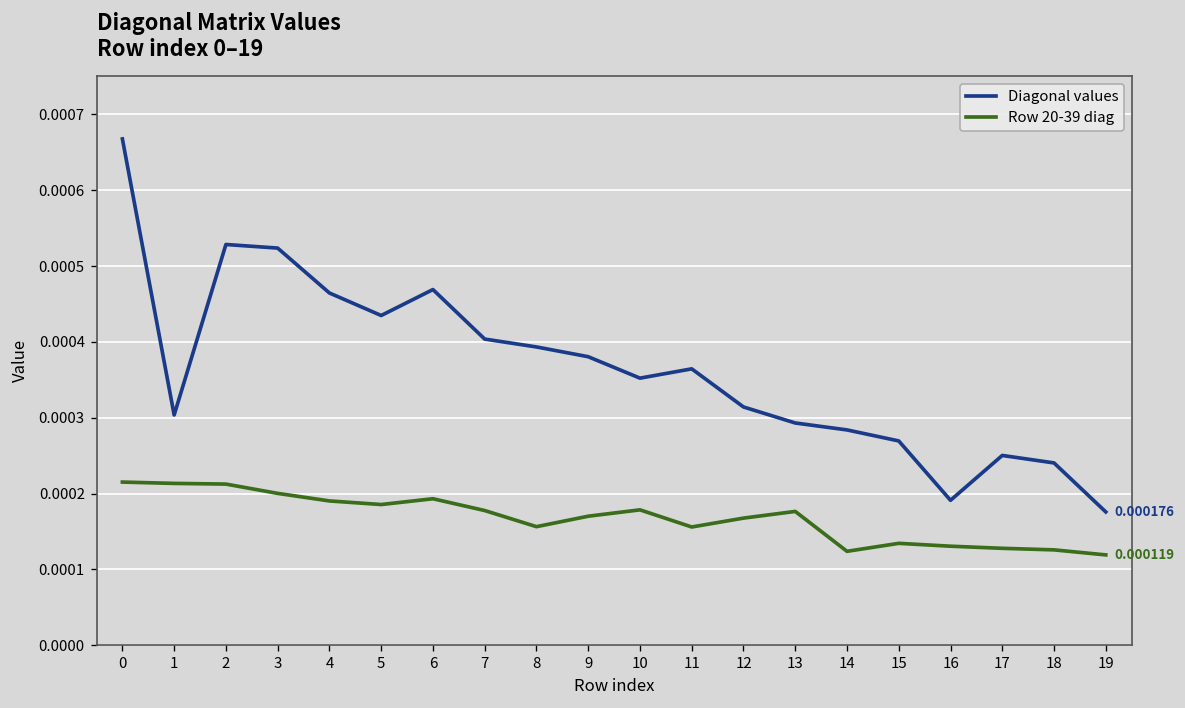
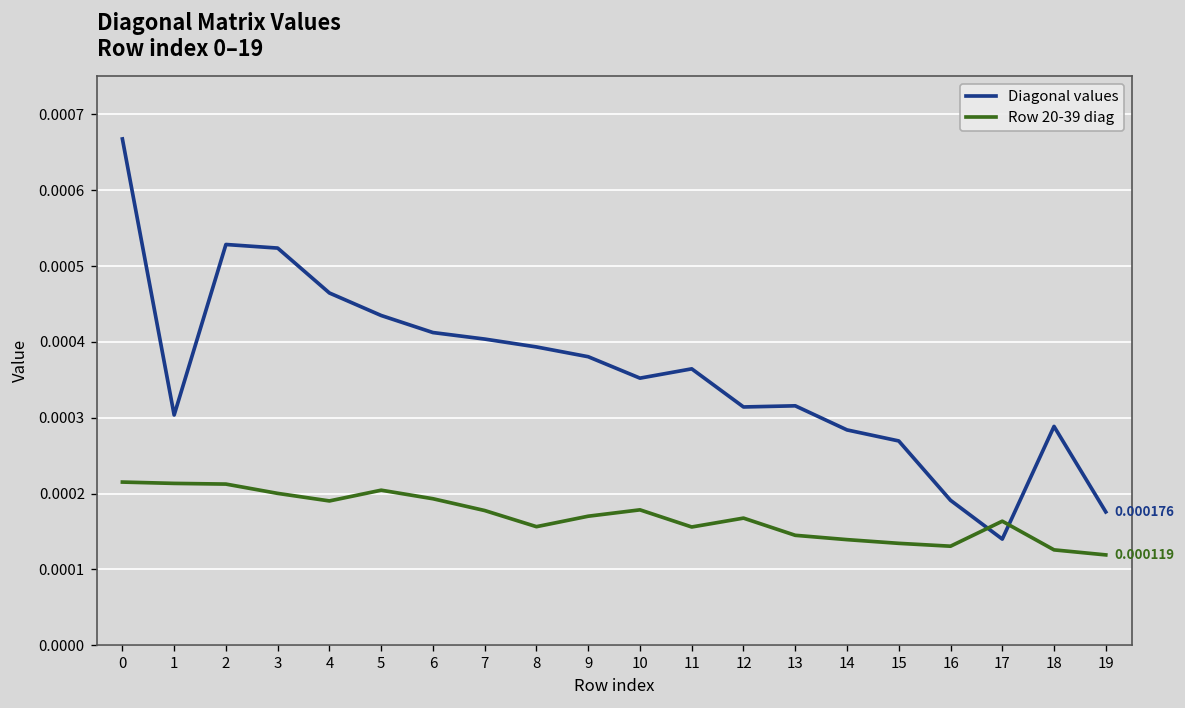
Row 20-39 diag, 5: 0.00019 -> 0.00020
Diagonal values, 6: 0.00047 -> 0.00041
Diagonal values, 13: 0.00029 -> 0.00032
Row 20-39 diag, 13: 0.00018 -> 0.00014
Row 20-39 diag, 14: 0.00012 -> 0.00014
Diagonal values, 17: 0.00025 -> 0.00014
Row 20-39 diag, 17: 0.00013 -> 0.00016
Diagonal values, 18: 0.00024 -> 0.00029
